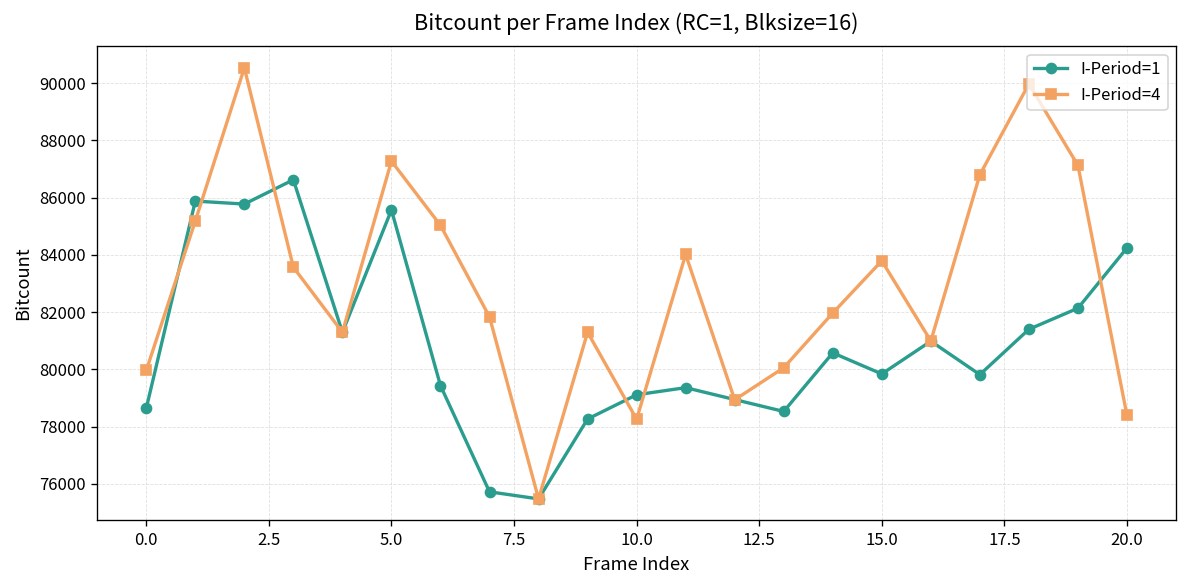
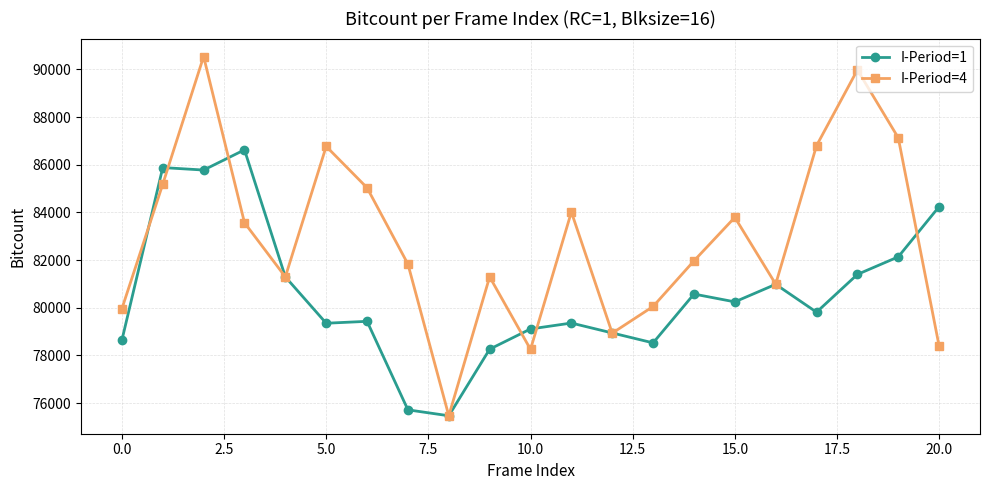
I-Period=1, 5.0: 85600 -> 79400
I-Period=4, 5.0: 87300 -> 86800
I-Period=1, 15.0: 79800 -> 80200
